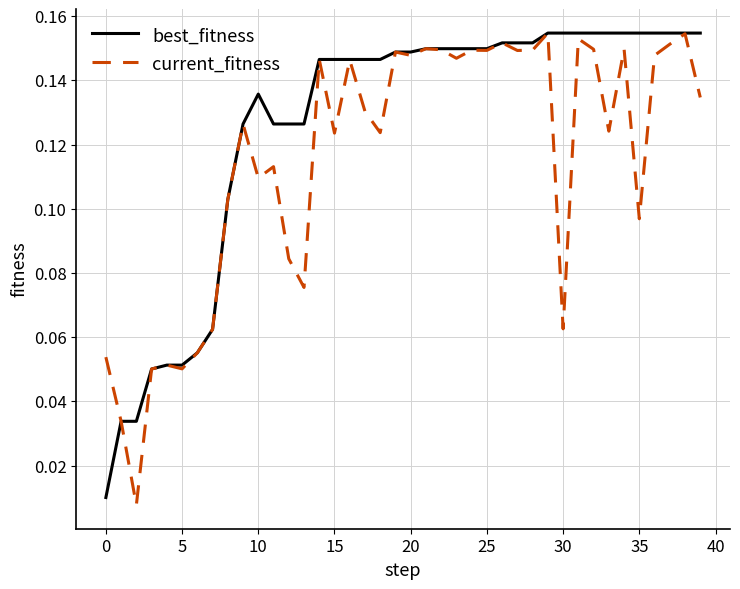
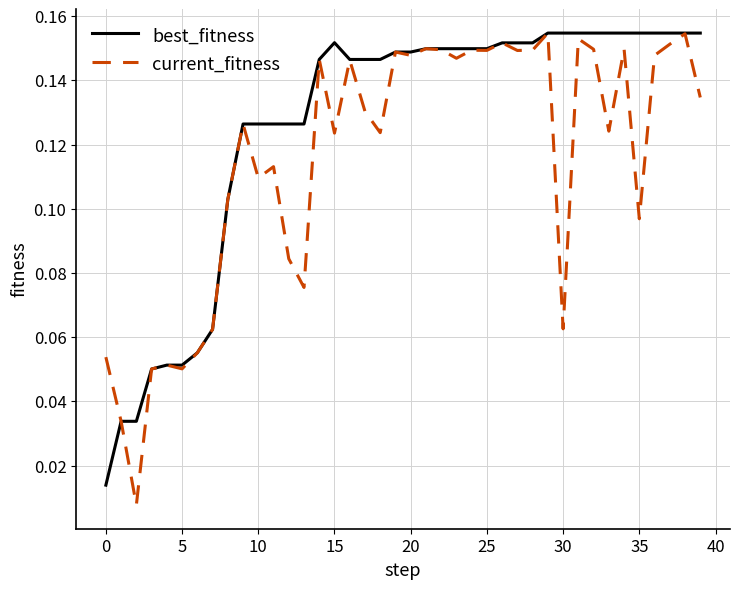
best_fitness, 0: 0.010 -> 0.014
best_fitness, 10: 0.136 -> 0.126
best_fitness, 15: 0.147 -> 0.152
